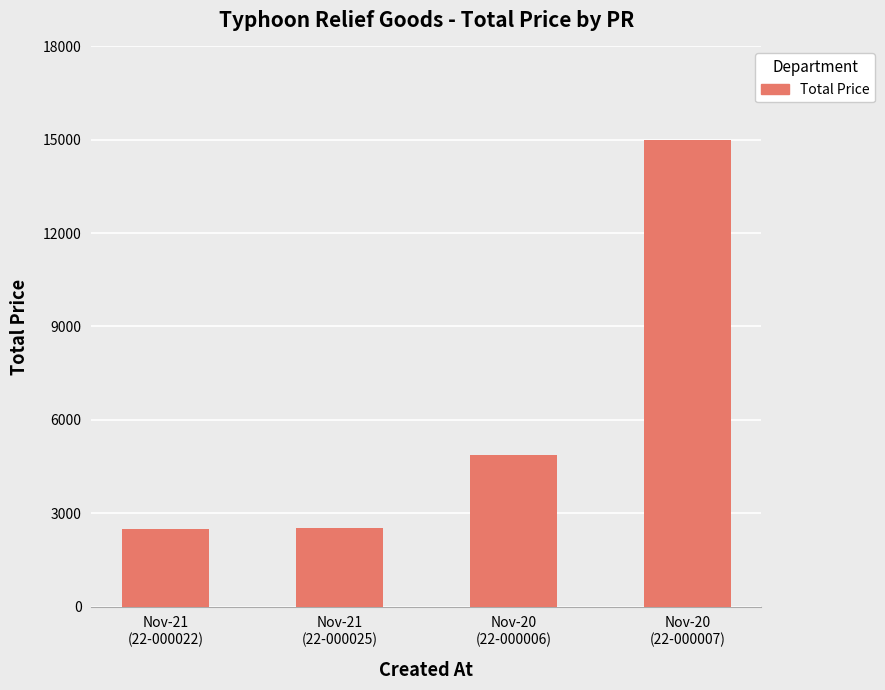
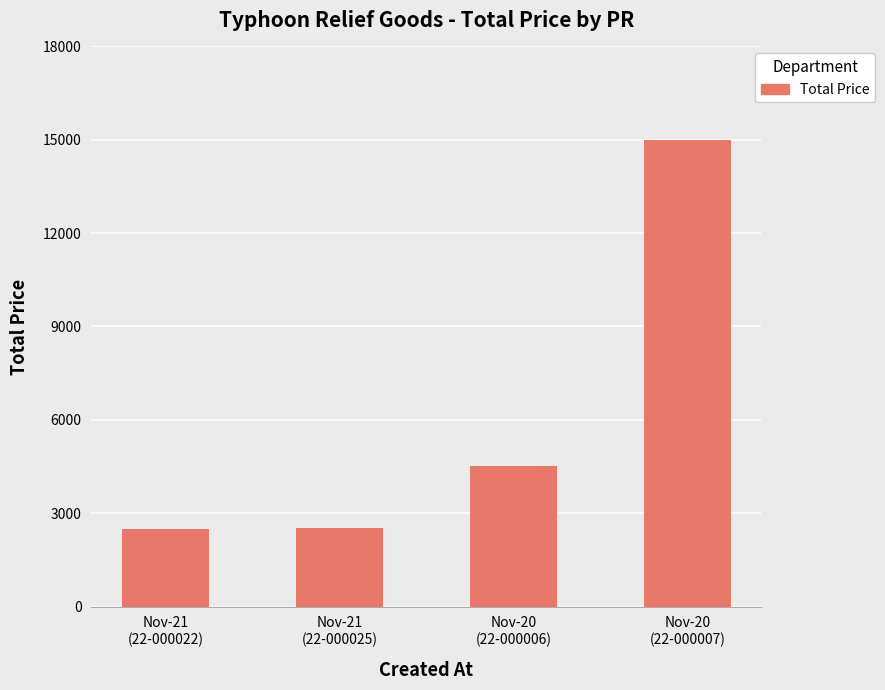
Nov-20 (22-000006): 4900 -> 4500
